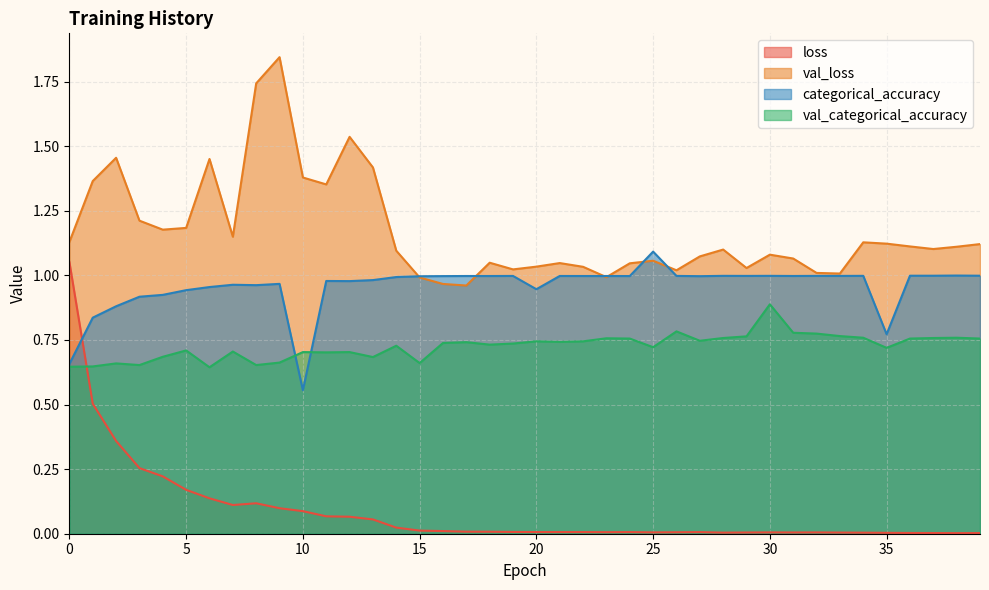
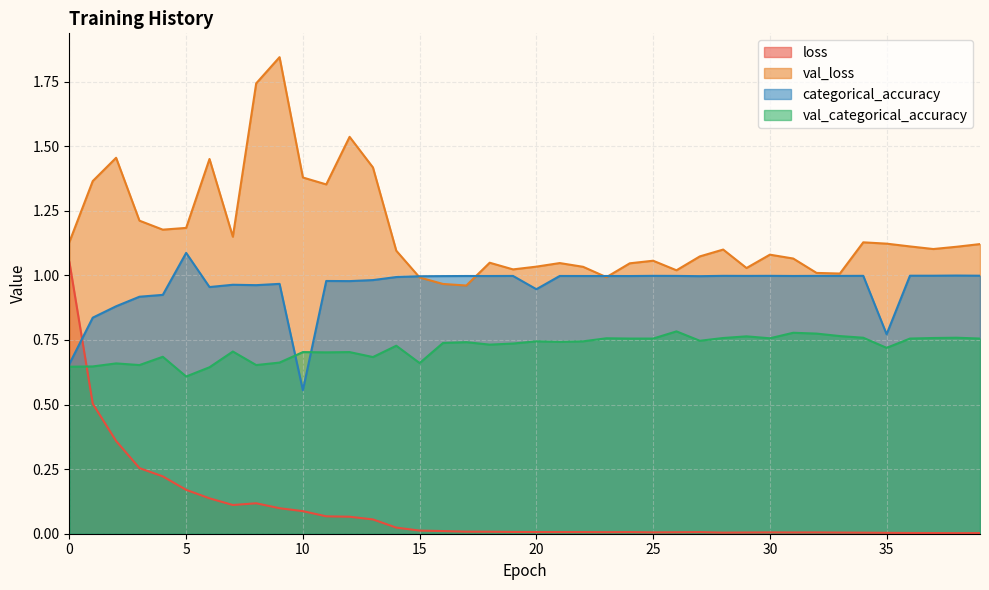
categorical_accuracy, 5: 0.94 -> 1.09
val_categorical_accuracy, 5: 0.71 -> 0.61
categorical_accuracy, 25: 1.09 -> 1.00
val_categorical_accuracy, 25: 0.72 -> 0.76
val_categorical_accuracy, 30: 0.89 -> 0.76
